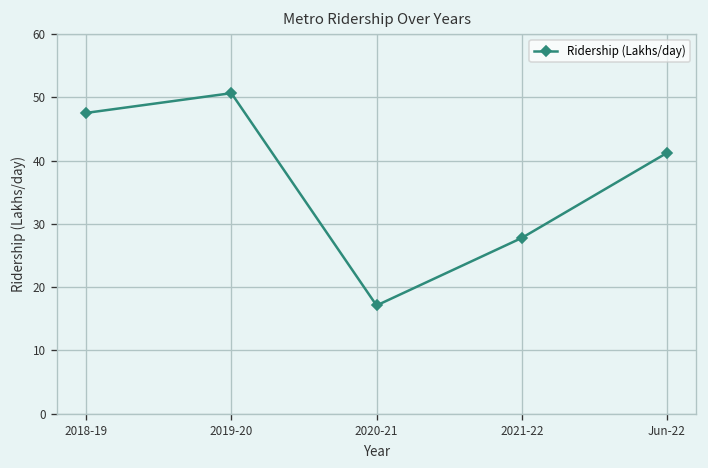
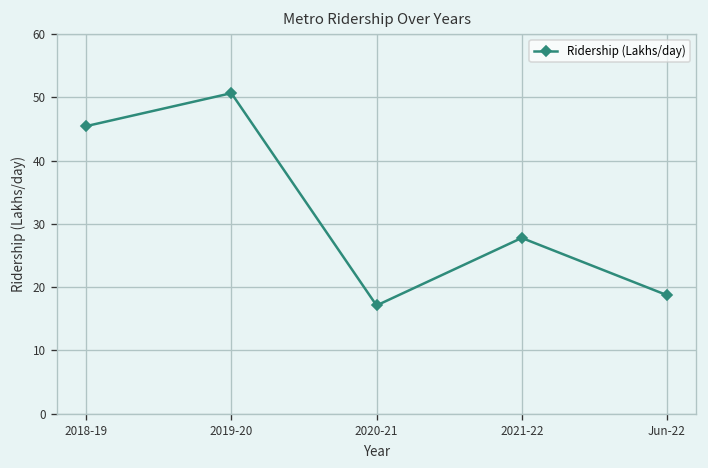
2018-19: 48 -> 45
Jun-22: 41 -> 19
